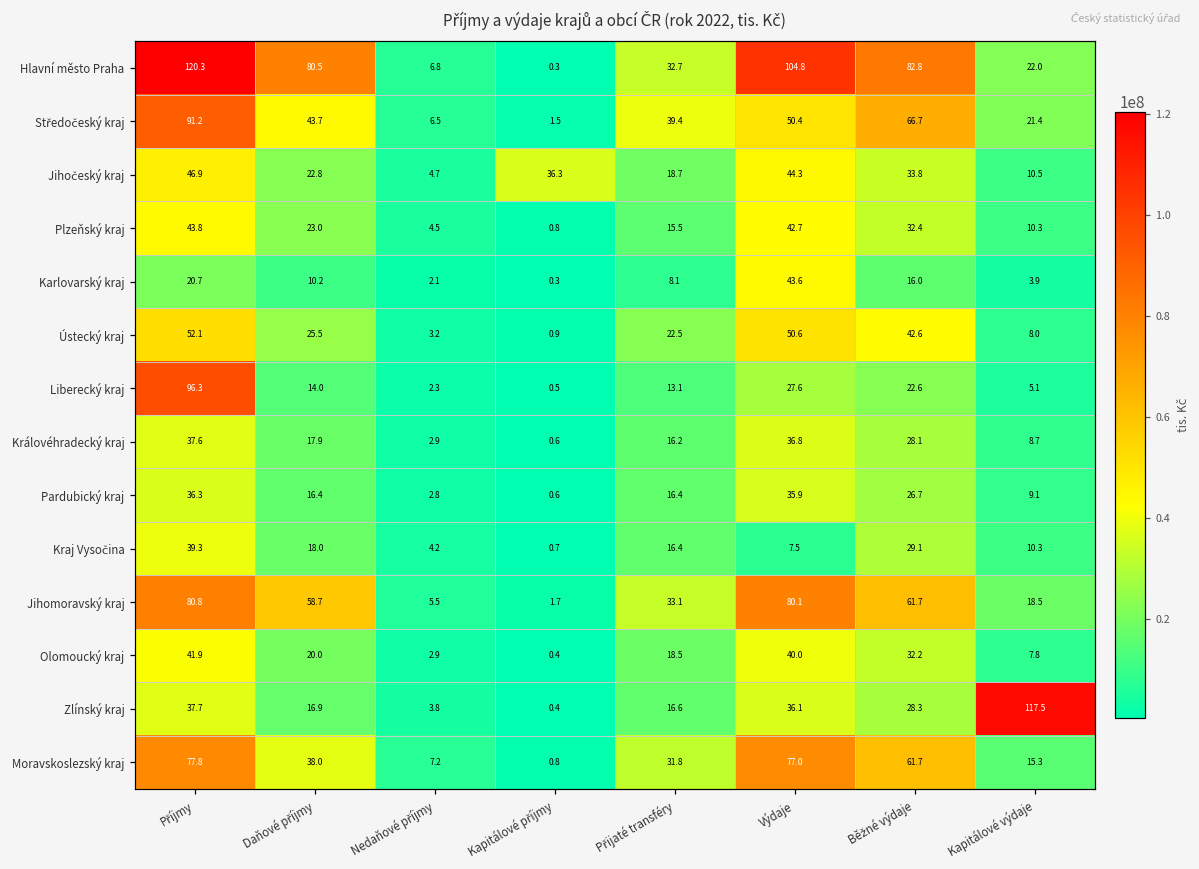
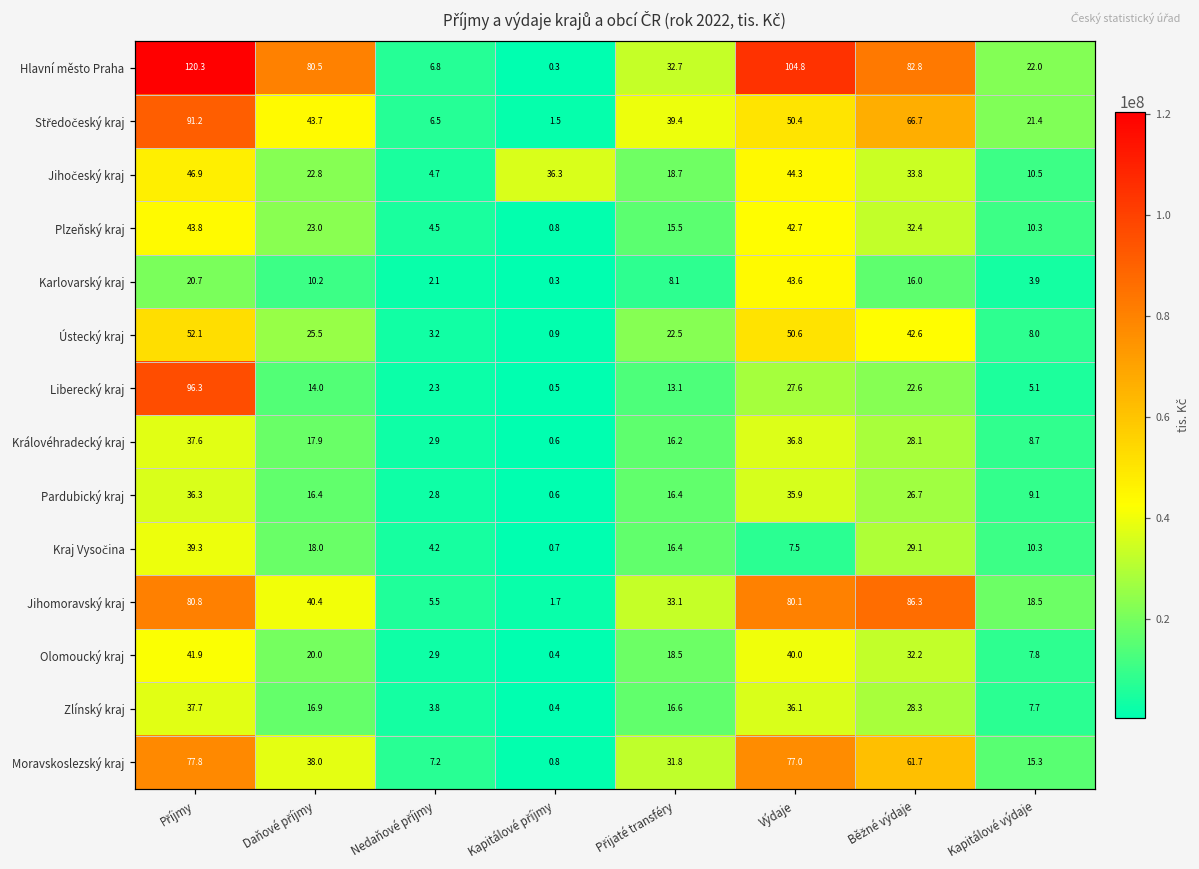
Jihomoravský kraj, Daňové příjmy: 58.7 -> 40.4
Jihomoravský kraj, Běžné výdaje: 61.7 -> 86.3
Zlínský kraj, Kapitálové výdaje: 117.5 -> 7.7
